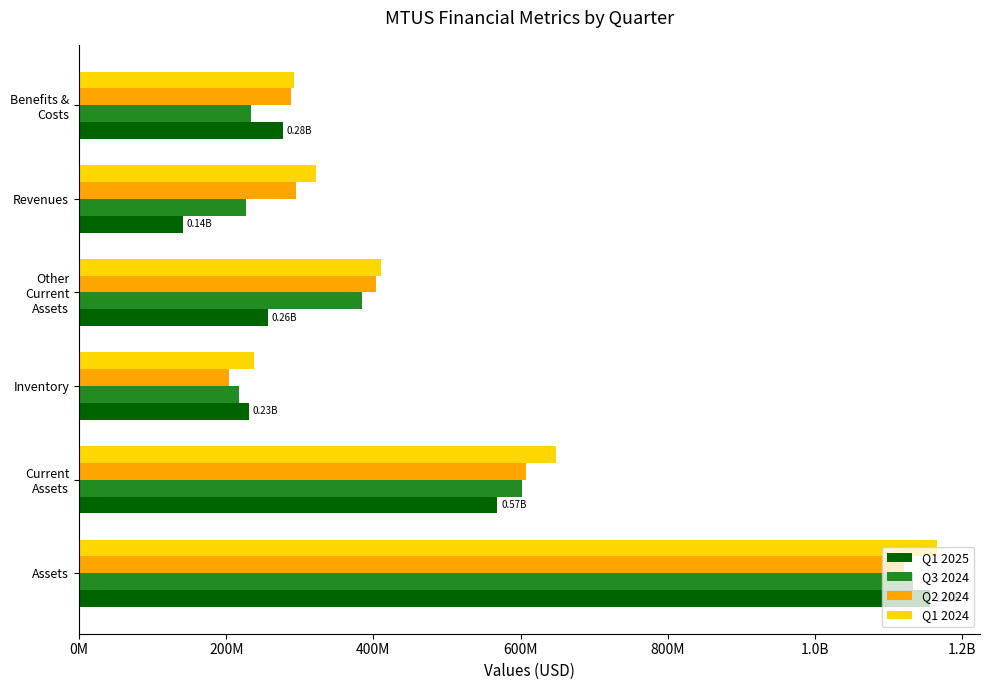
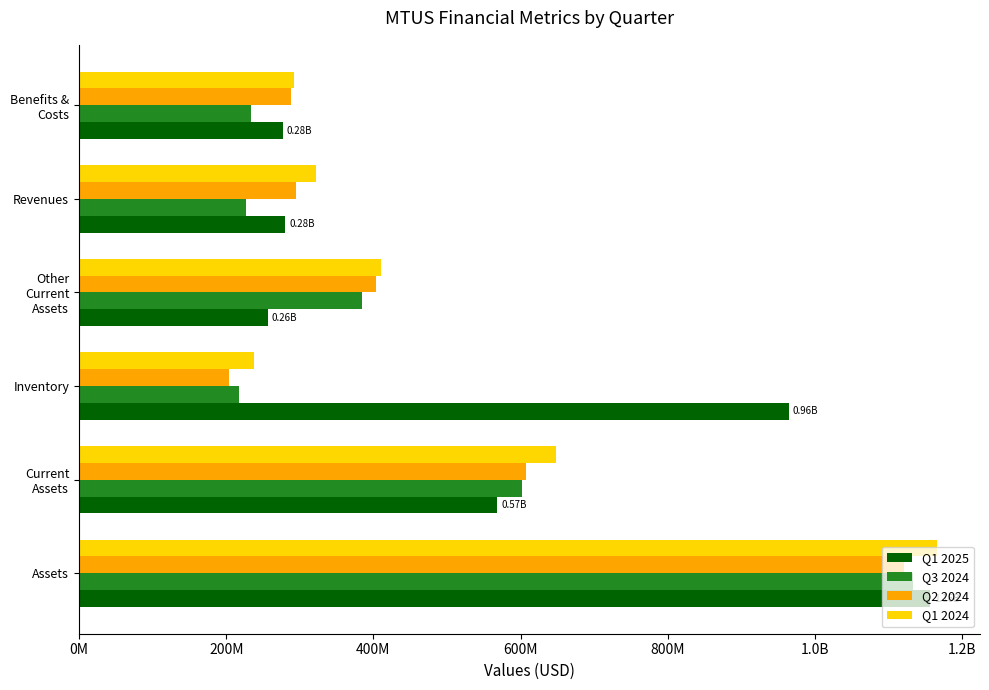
Q1 2025, Revenues: 0.14B -> 0.28B
Q1 2025, Inventory: 0.23B -> 0.96B
